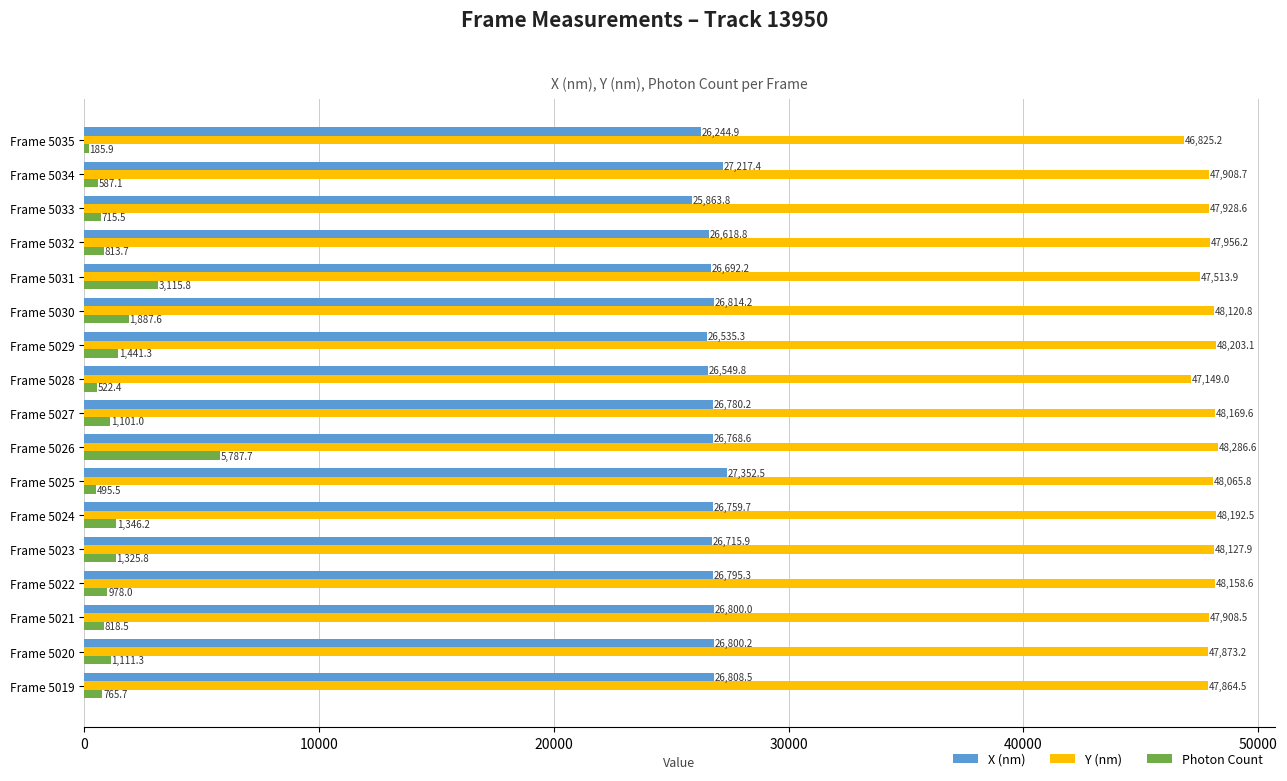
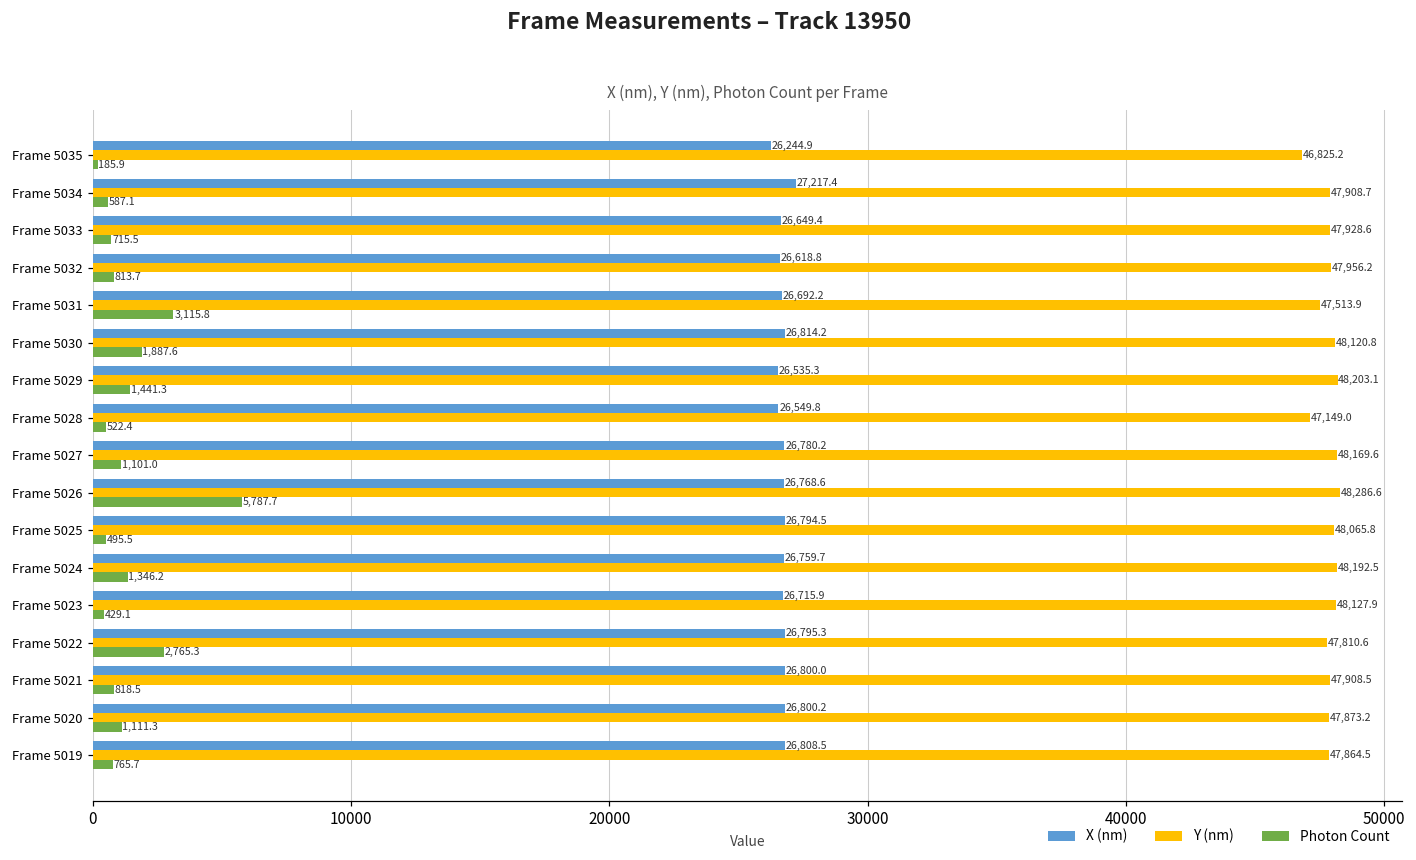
X (nm), Frame 5033: 25,863.8 -> 26,649.4
X (nm), Frame 5025: 27,352.5 -> 26,794.5
Photon Count, Frame 5023: 1,325.8 -> 429.1
Y (nm), Frame 5022: 48,158.6 -> 47,810.6
Photon Count, Frame 5022: 978.0 -> 2,765.3
